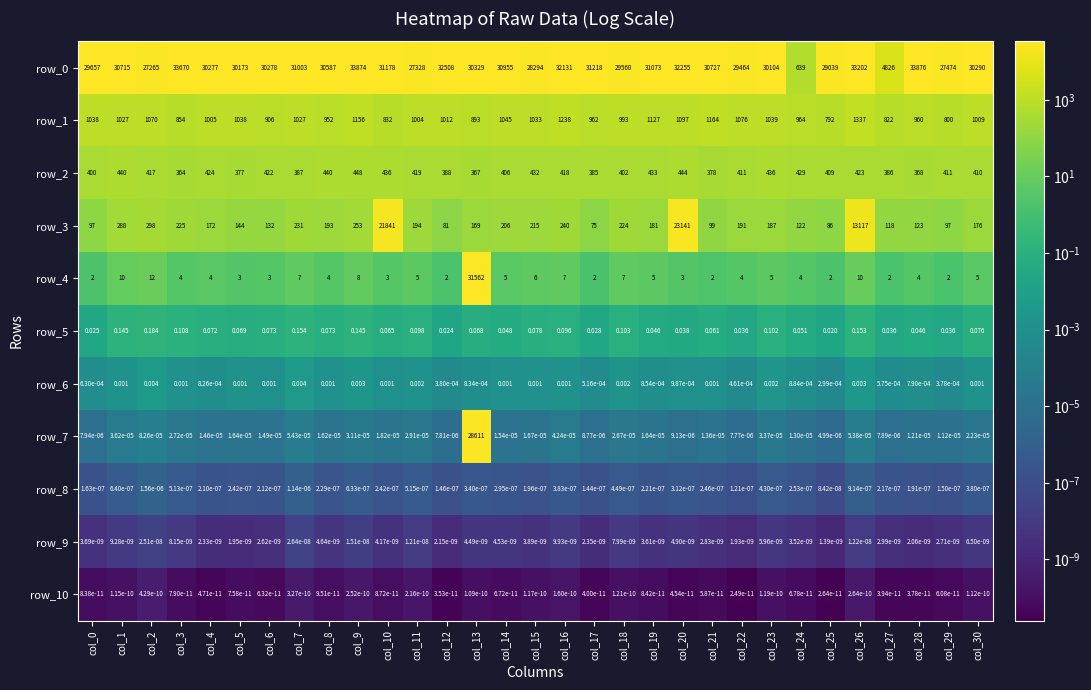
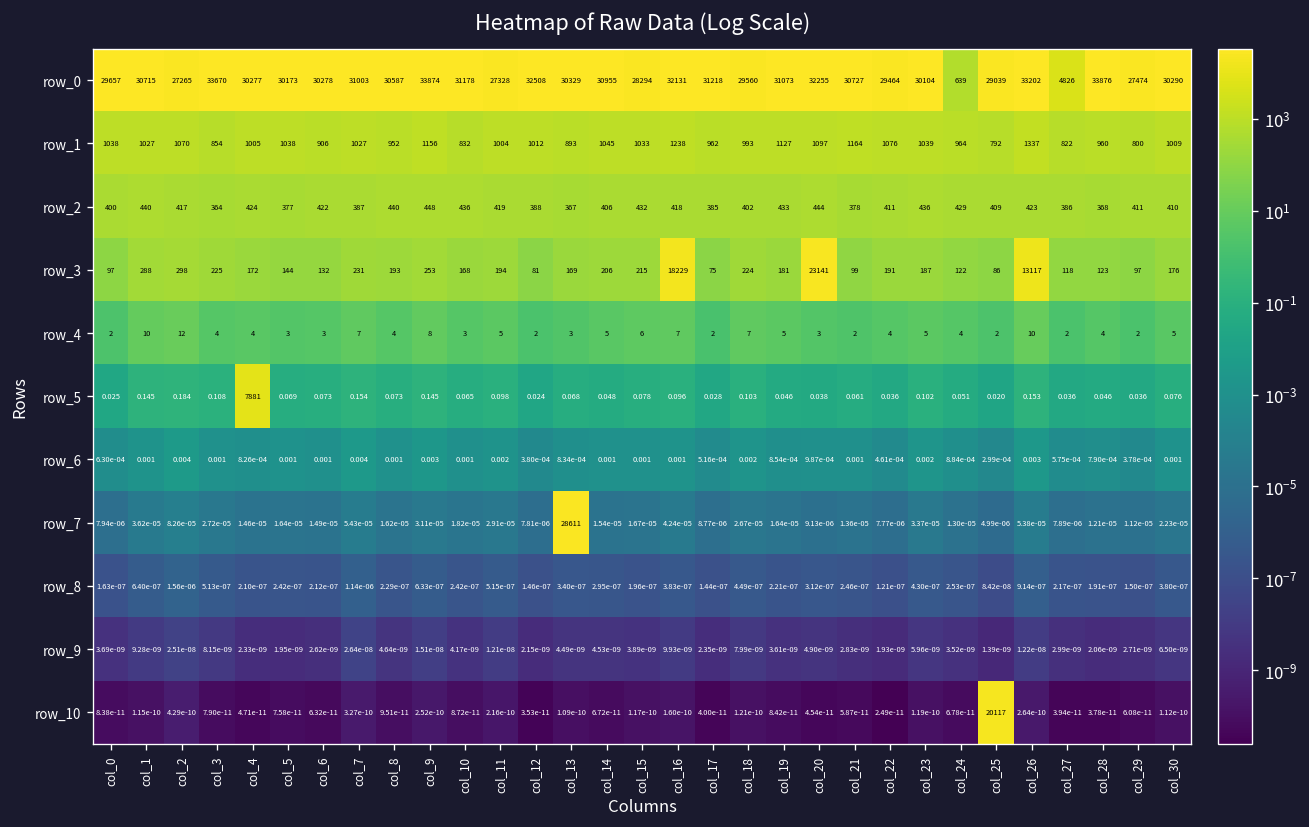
row_3, col_10: 21841 -> 168
row_3, col_16: 240 -> 18229
row_4, col_13: 31562 -> 3
row_5, col_4: 0.072 -> 7881
row_10, col_25: 2.64e-11 -> 20117
